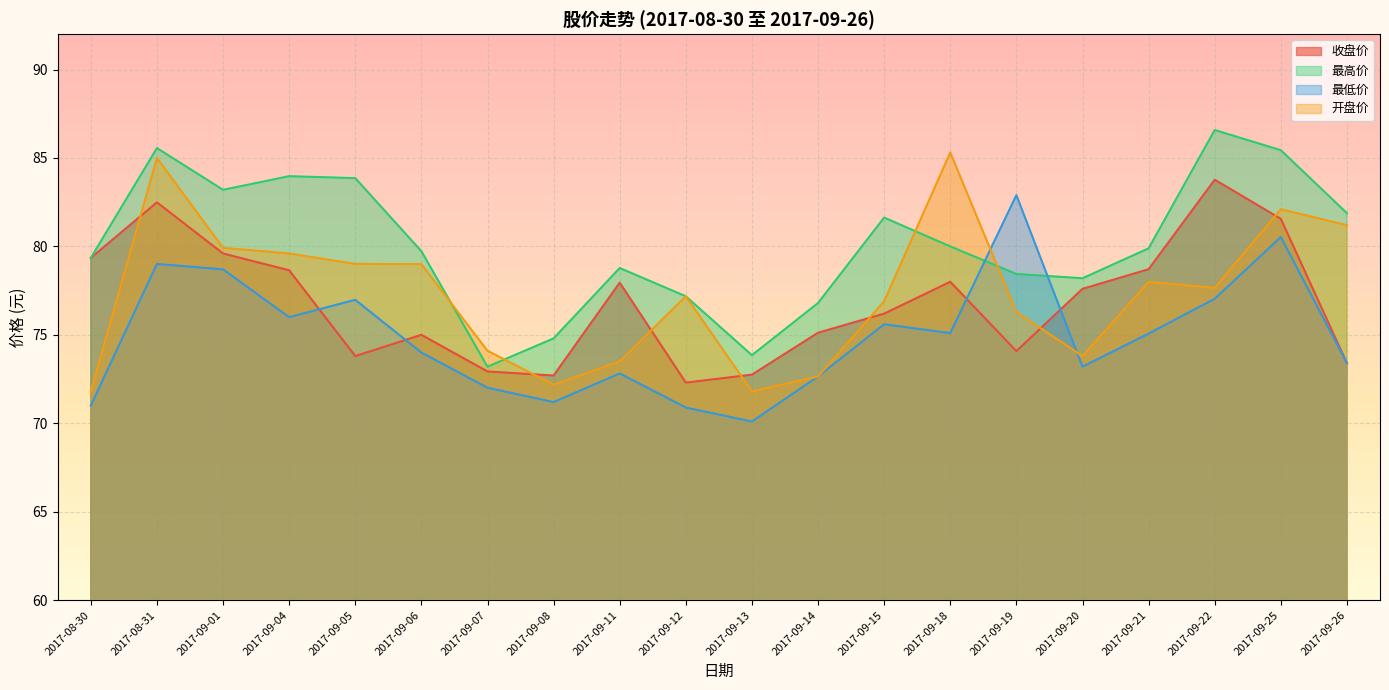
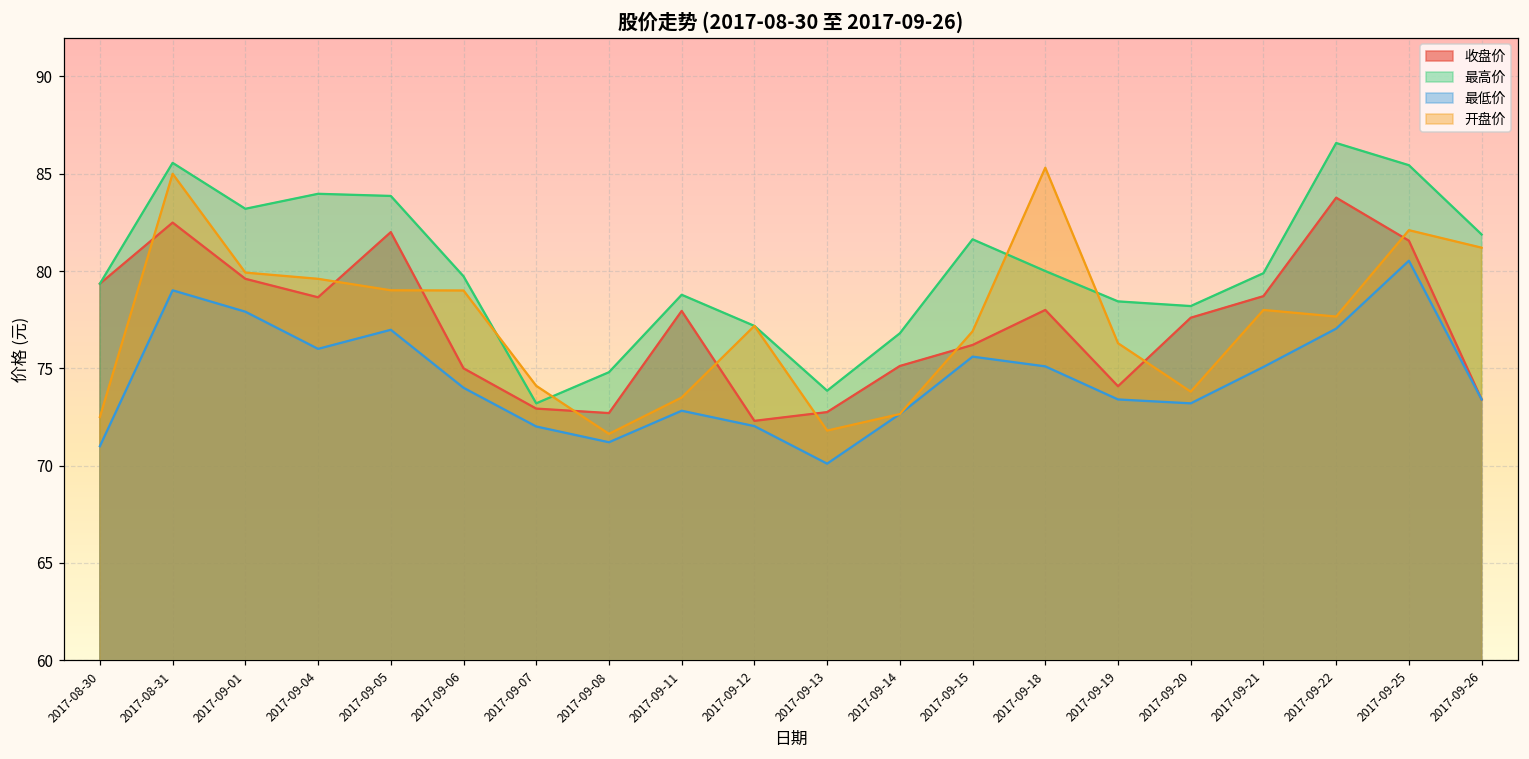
开盘价, 2017-08-30: 71.8 -> 72.5
最低价, 2017-09-01: 78.7 -> 77.9
收盘价, 2017-09-05: 73.8 -> 82.0
开盘价, 2017-09-08: 72.2 -> 71.6
最低价, 2017-09-12: 70.9 -> 72.0
最低价, 2017-09-19: 82.9 -> 73.4
